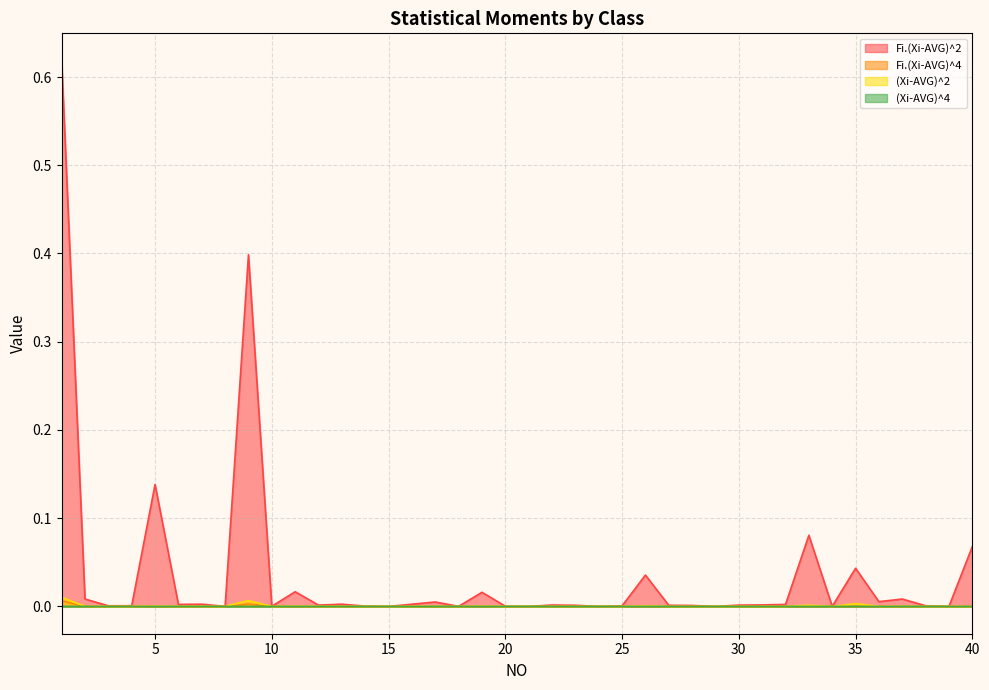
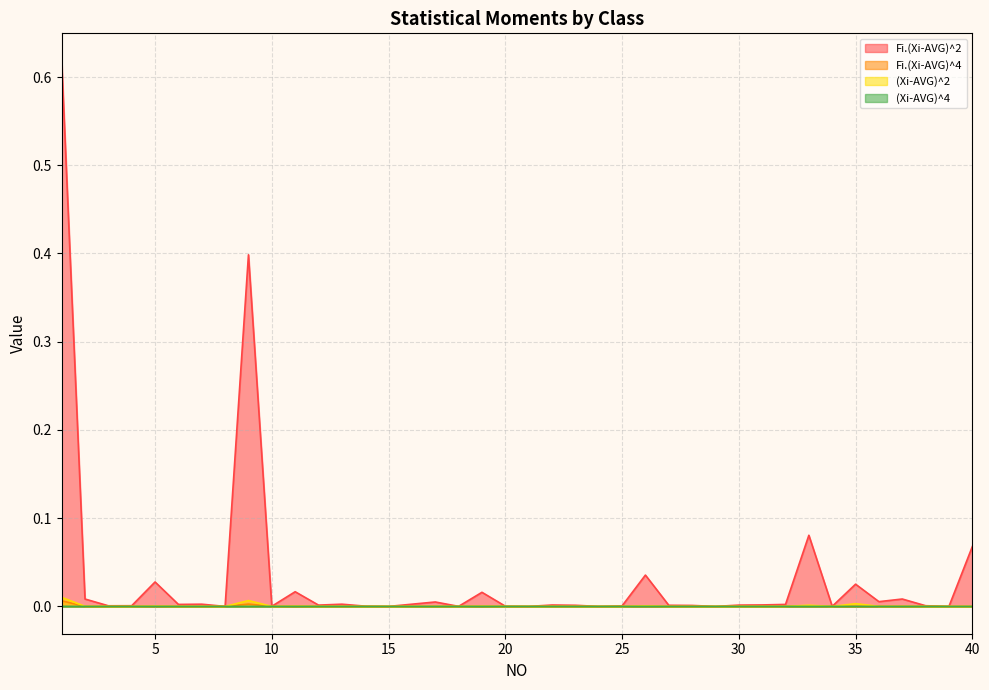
Fi.(Xi-AVG)^2, 5: 0.14 -> 0.03
Fi.(Xi-AVG)^2, 35: 0.04 -> 0.03
